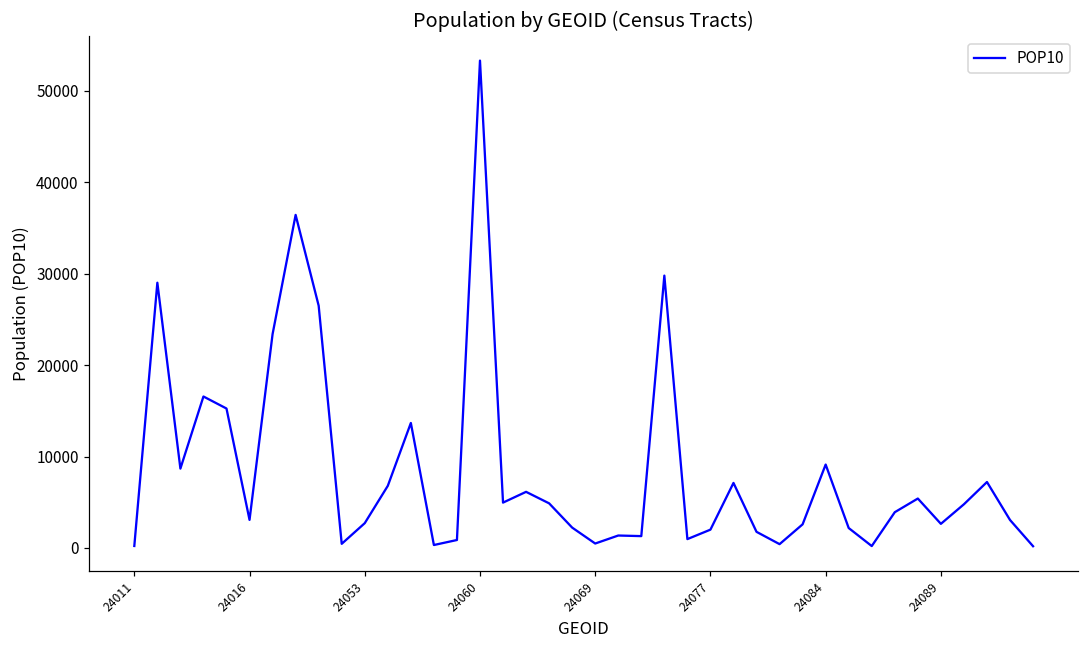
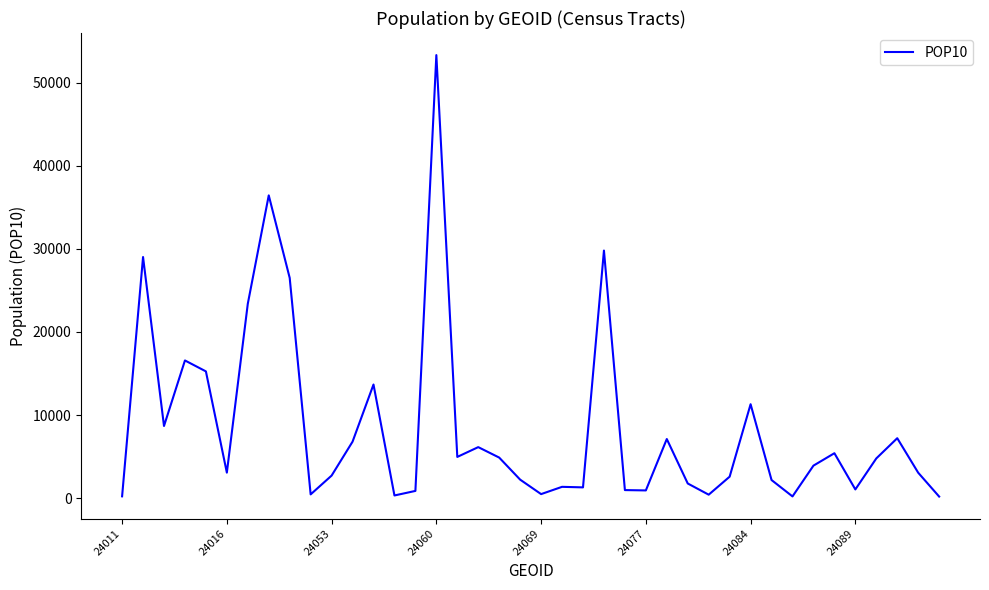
24077: 2000 -> 1000
24084: 9000 -> 11000
24089: 3000 -> 1000
